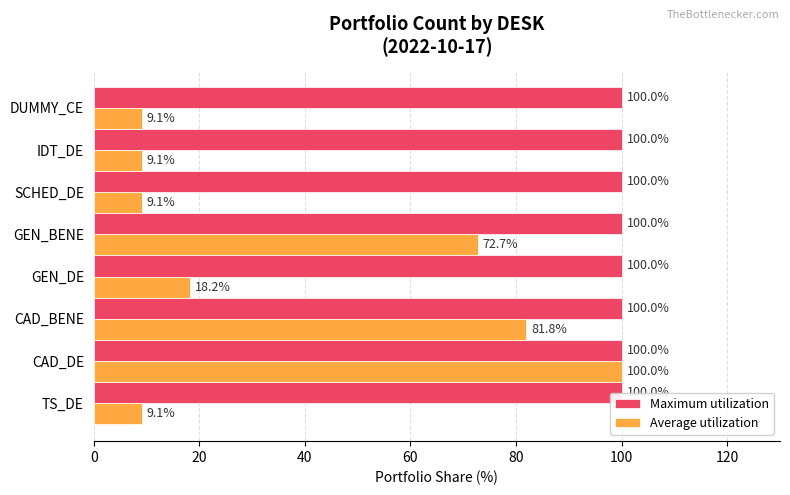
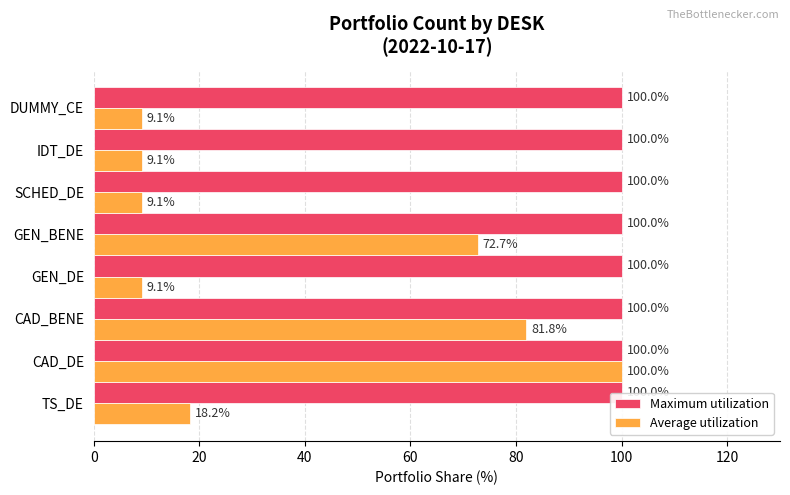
Average utilization, GEN_DE: 18.2% -> 9.1%
Average utilization, TS_DE: 9.1% -> 18.2%
